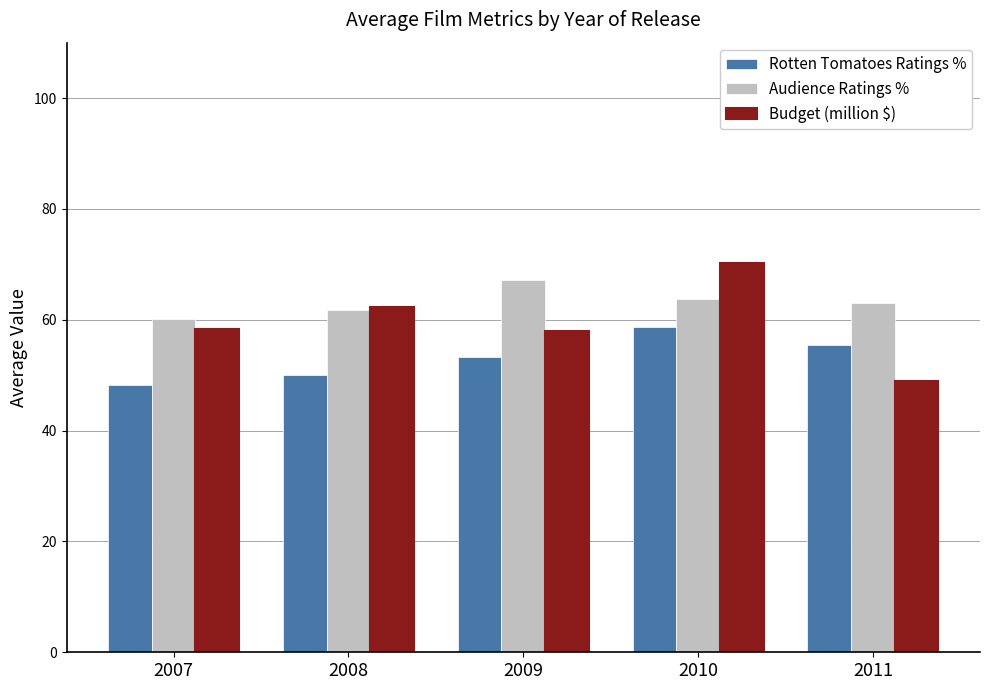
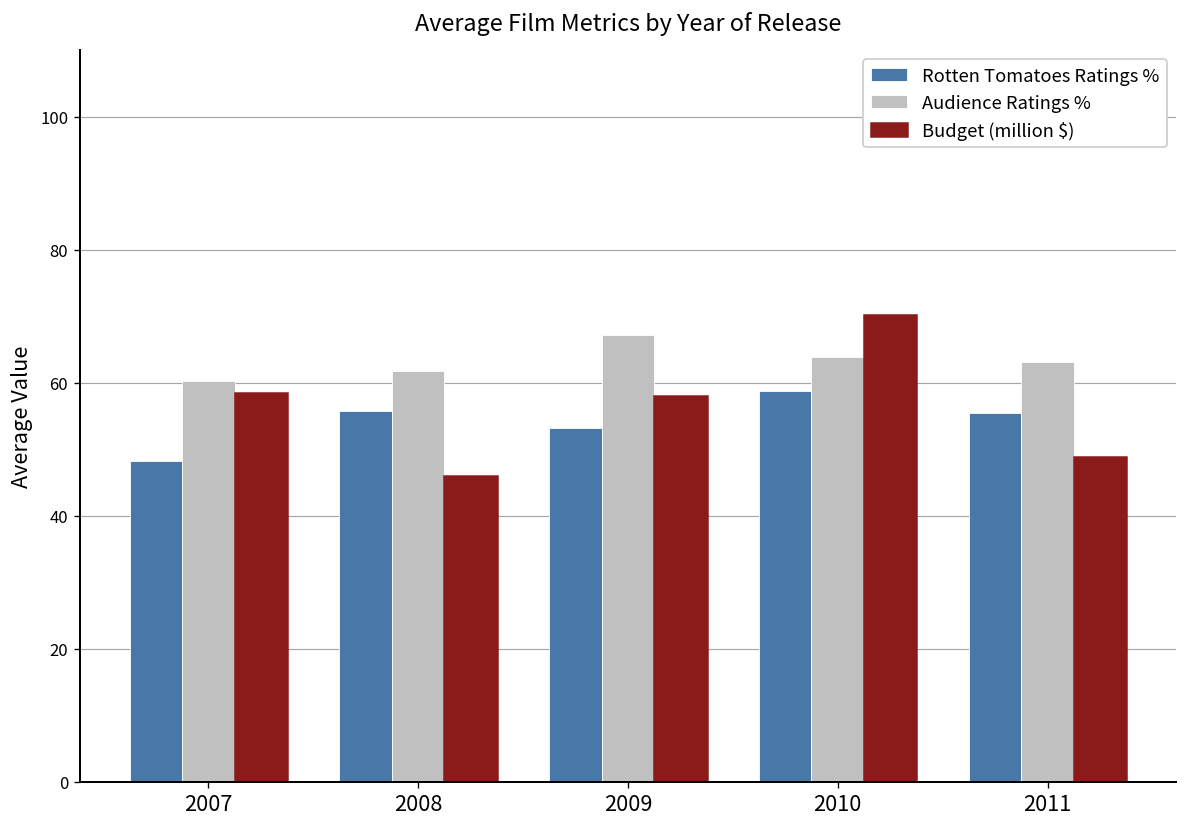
Rotten Tomatoes Ratings %, 2008: 50 -> 56
Budget (million $), 2008: 62 -> 46
